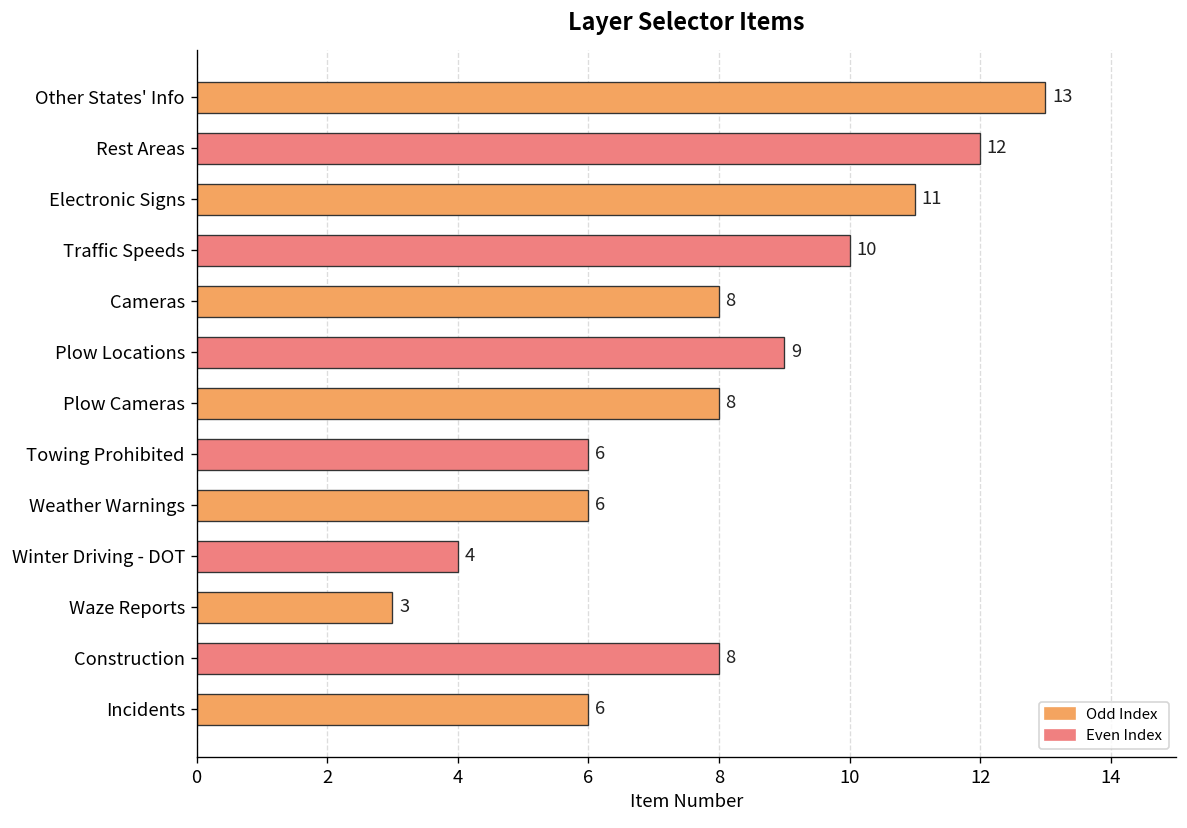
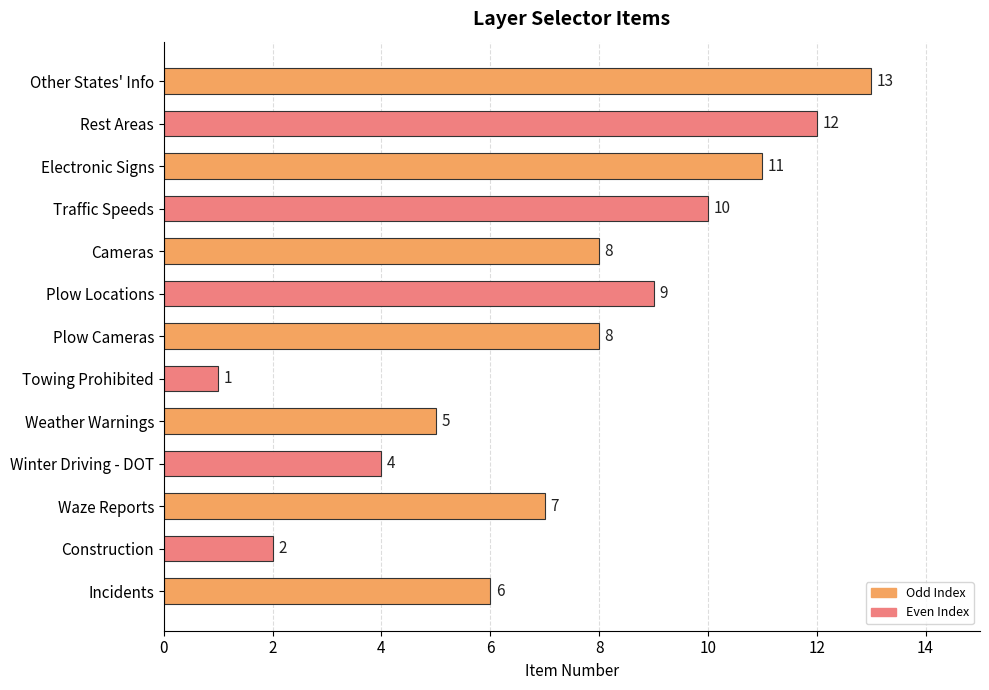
Towing Prohibited: 6 -> 1
Weather Warnings: 6 -> 5
Waze Reports: 3 -> 7
Construction: 8 -> 2
